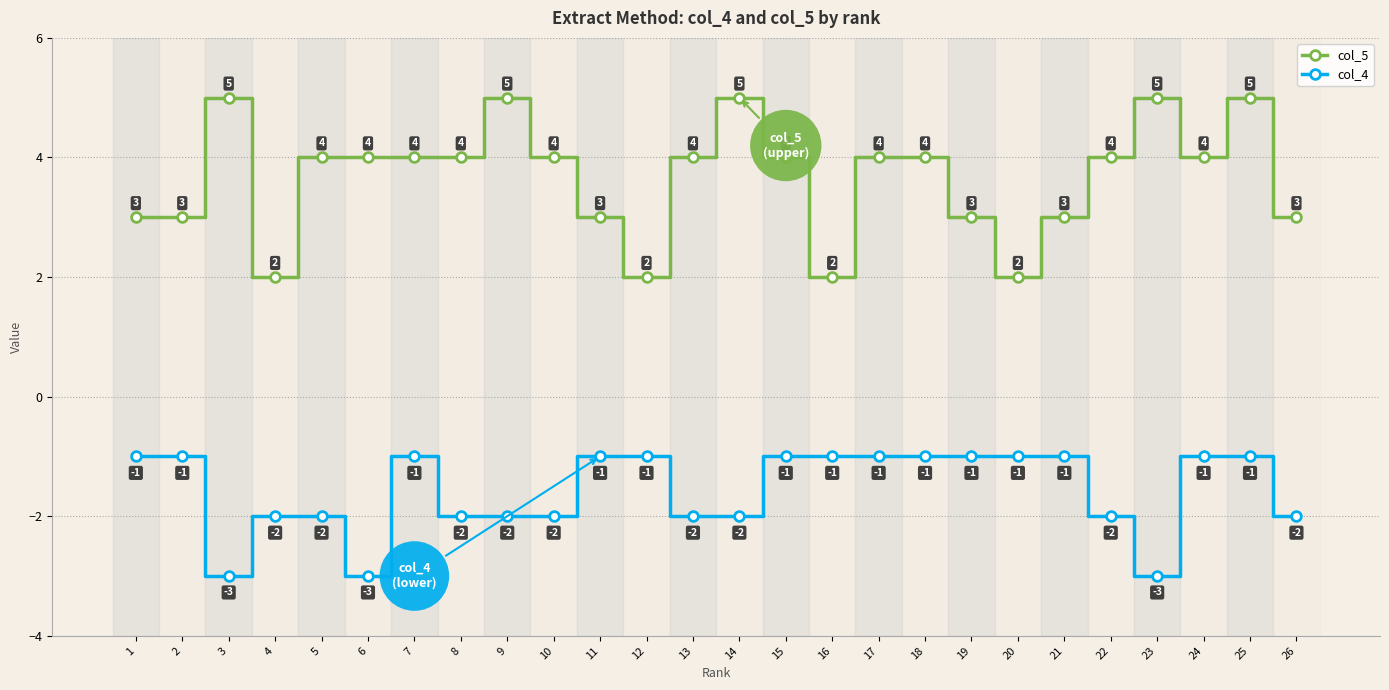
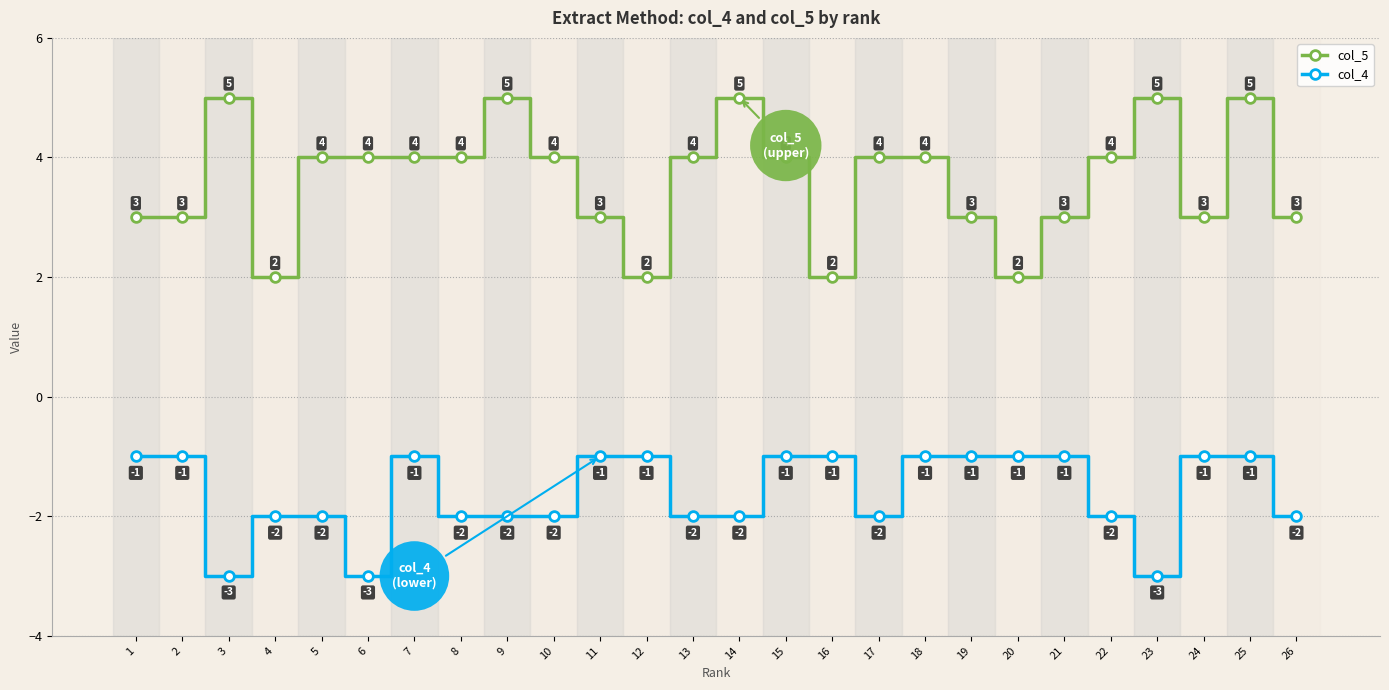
col_4, 17: -1 -> -2
col_5, 24: 4 -> 3
